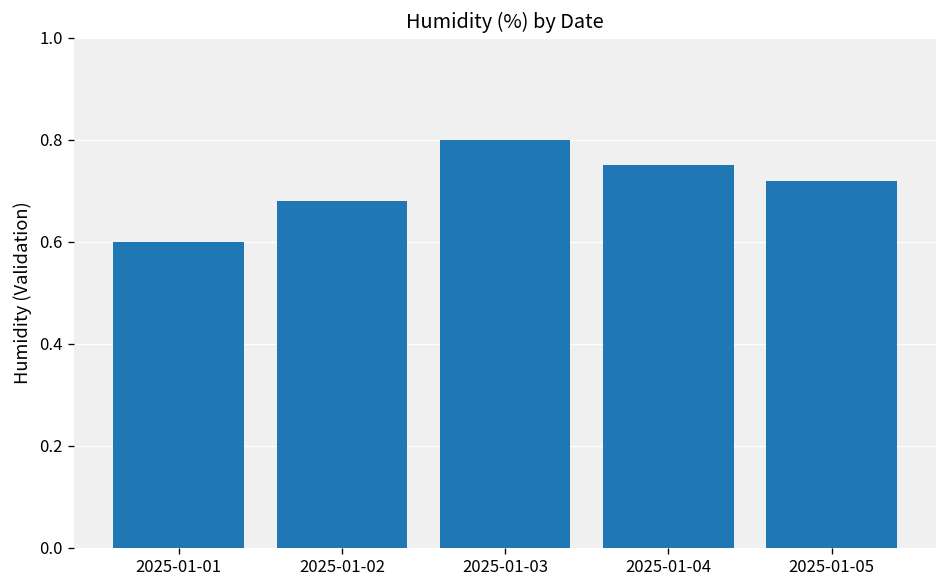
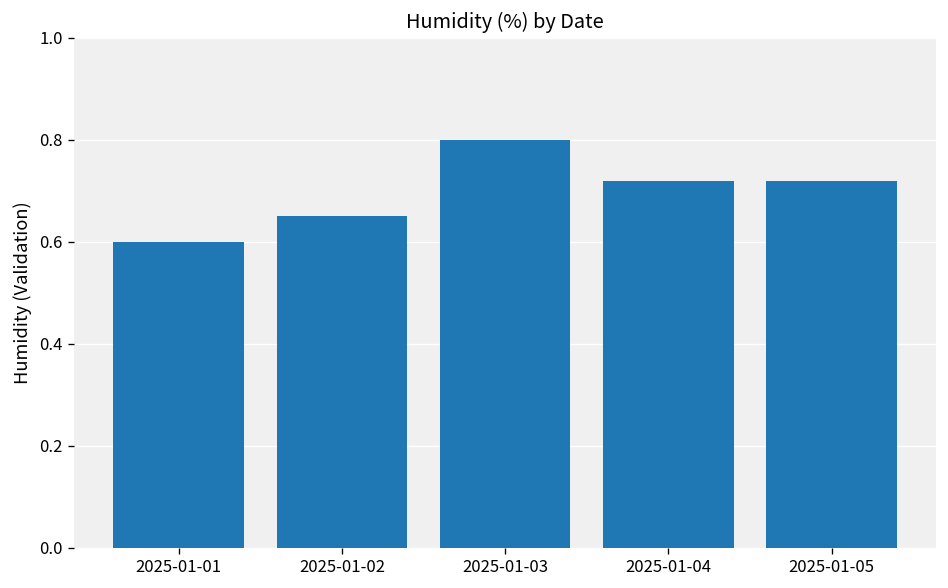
2025-01-02: 0.68 -> 0.65
2025-01-04: 0.75 -> 0.72
